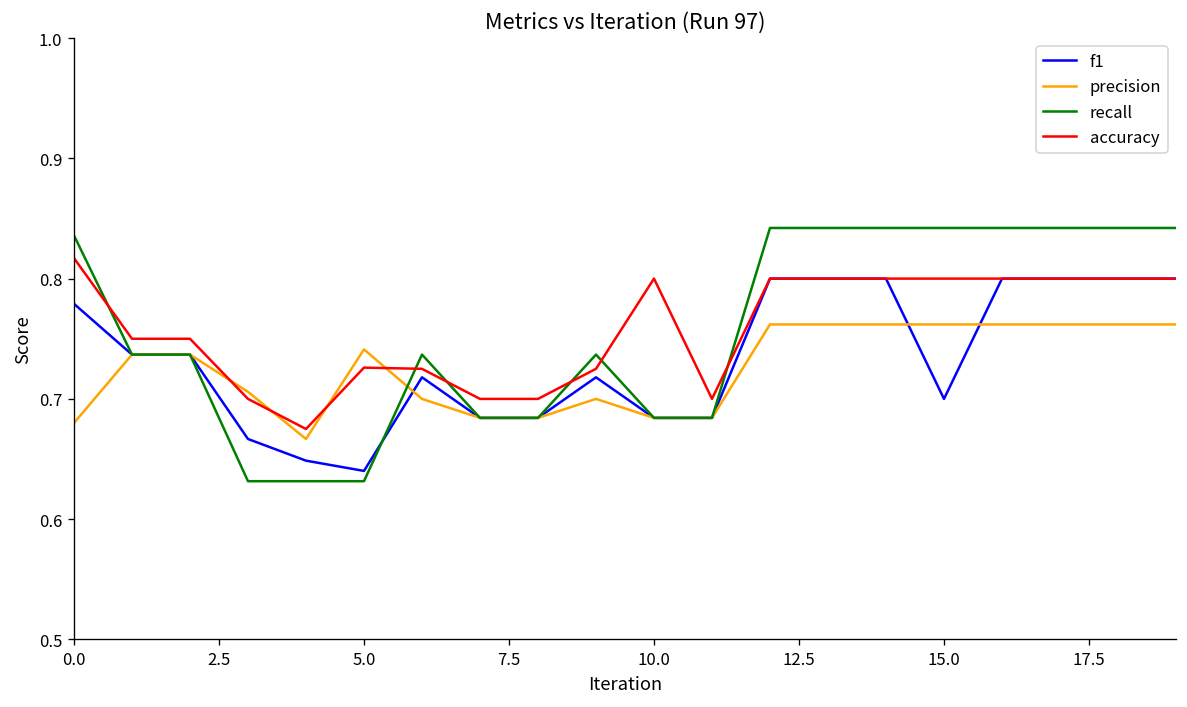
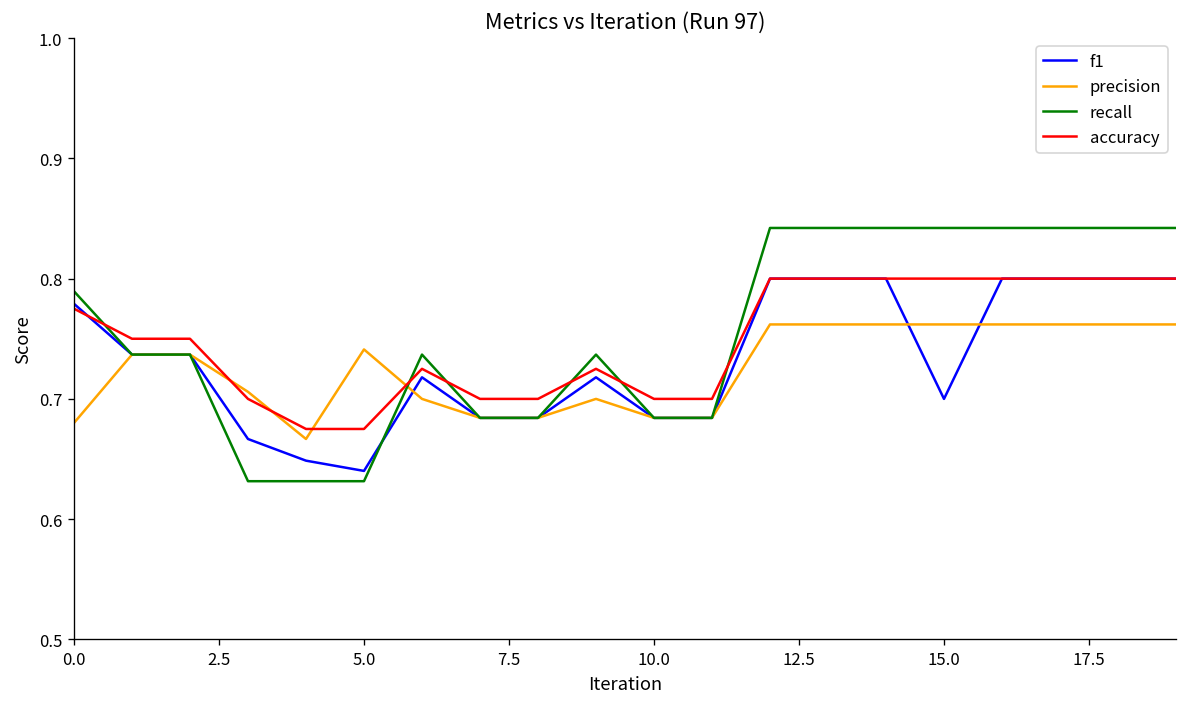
recall, 0.0: 0.836 -> 0.789
accuracy, 0.0: 0.817 -> 0.775
accuracy, 5.0: 0.726 -> 0.675
accuracy, 10.0: 0.8 -> 0.7
